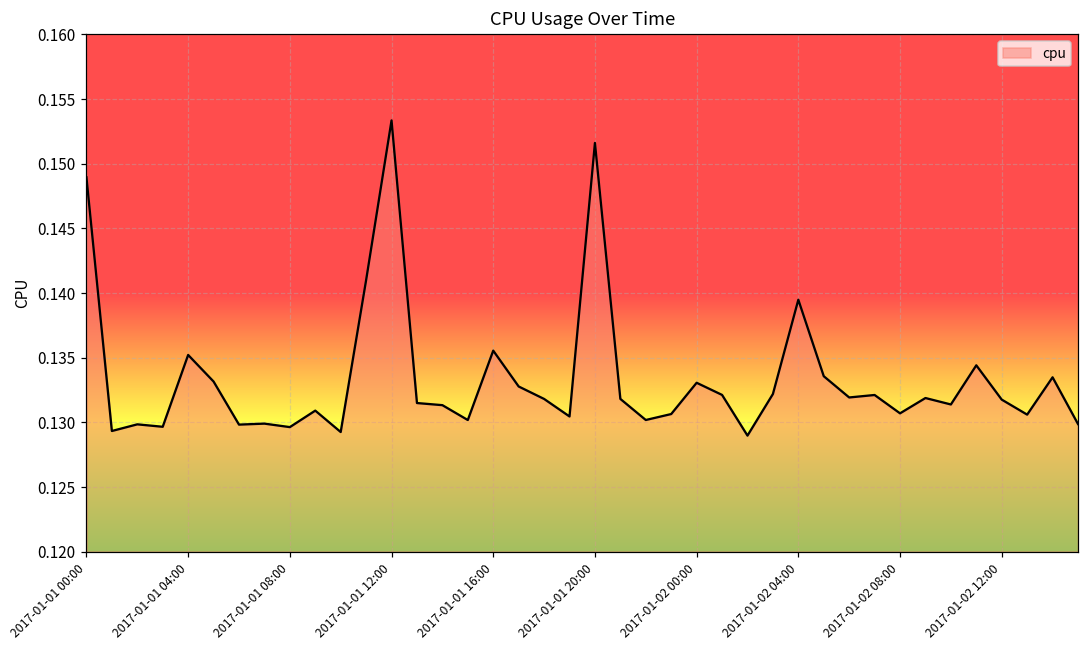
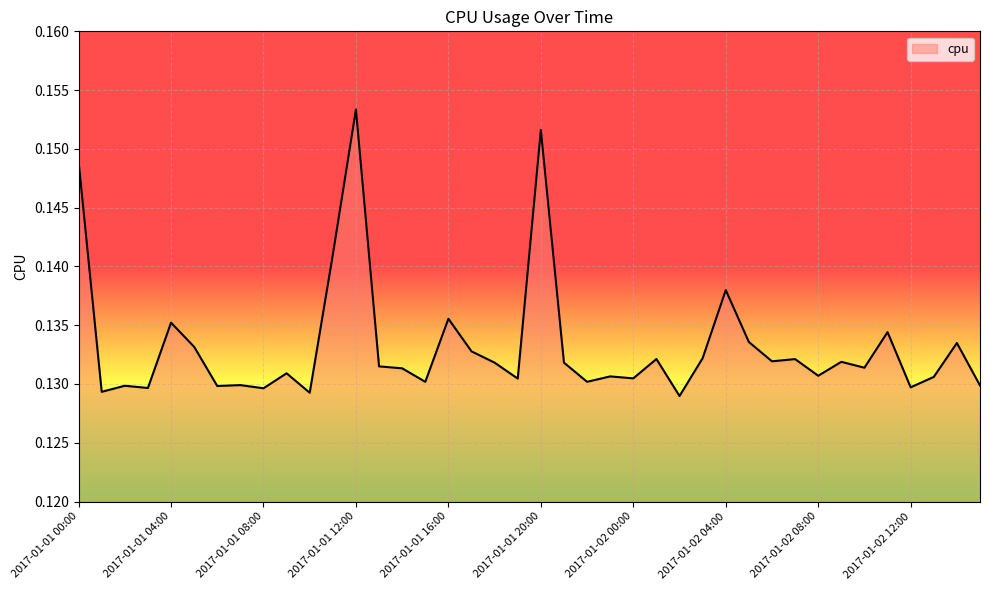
2017-01-02 00:00: 0.1331 -> 0.1305
2017-01-02 04:00: 0.1395 -> 0.1380
2017-01-02 12:00: 0.1318 -> 0.1297
